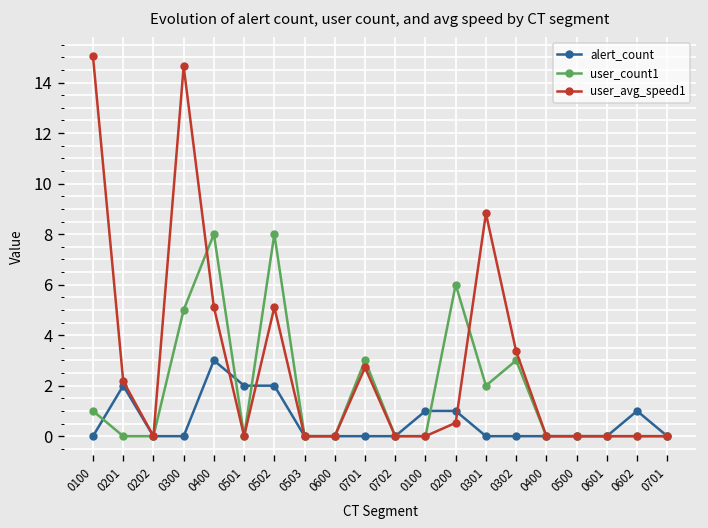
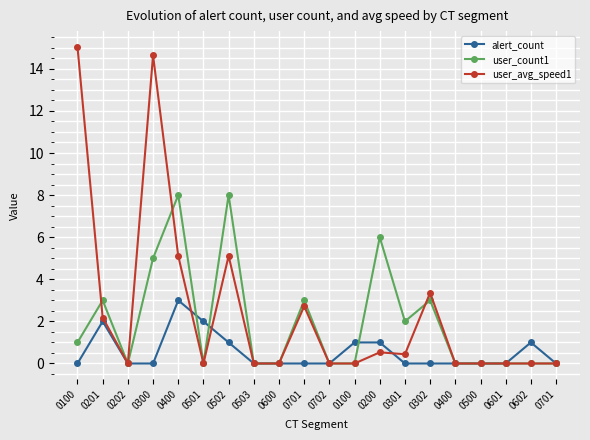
user_count1, 0201: 0 -> 3
alert_count, 0502: 2 -> 1
user_avg_speed1, 0301: 8.8 -> 0.4
